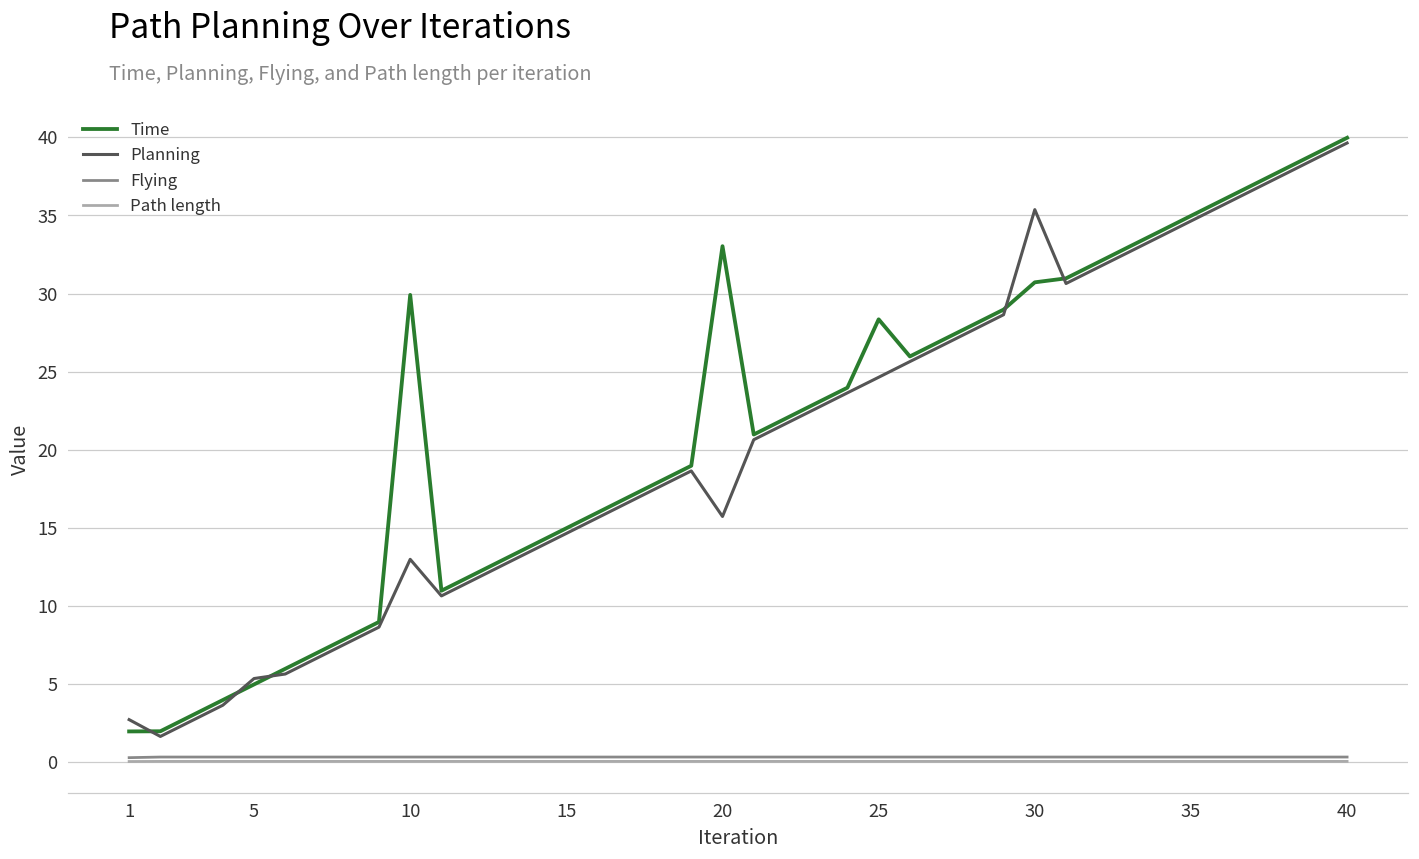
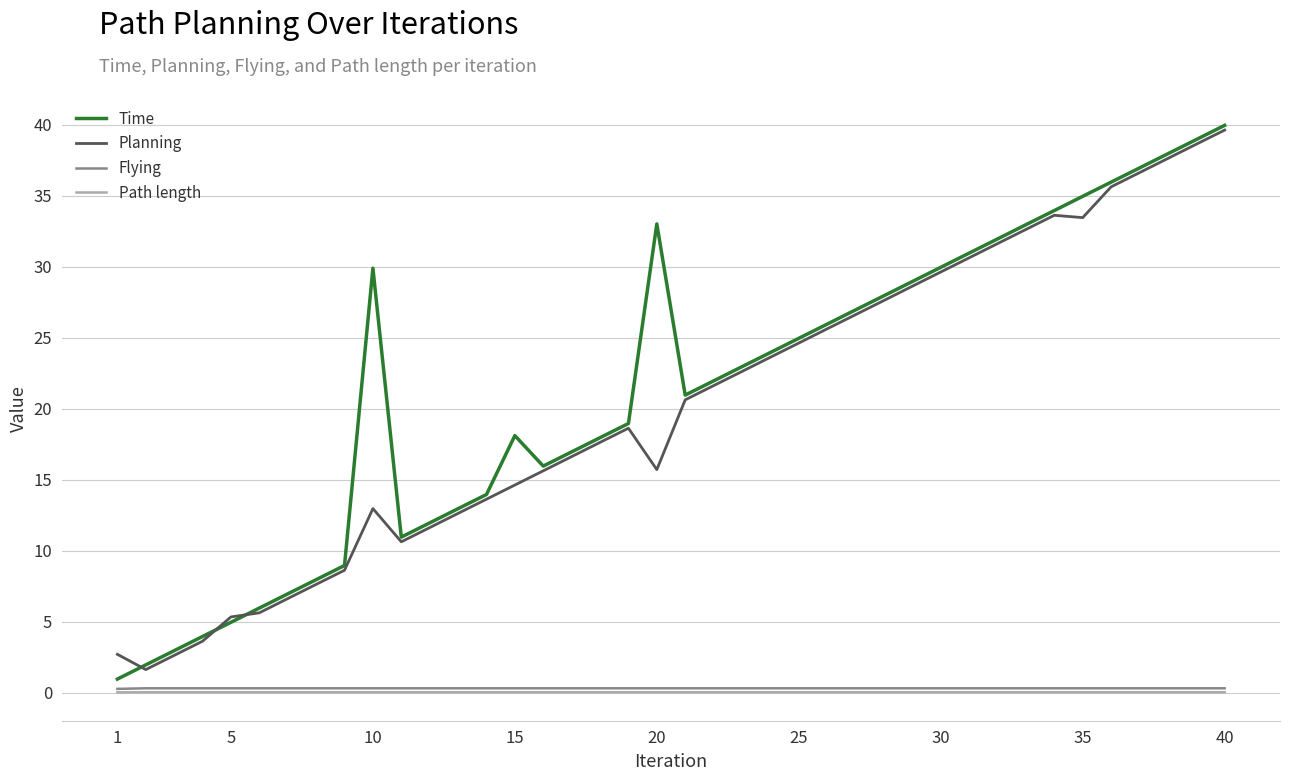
Time, 1: 2.0 -> 1.0
Time, 15: 15.0 -> 18.1
Time, 25: 28.3 -> 25.0
Time, 30: 30.7 -> 30.0
Planning, 30: 35.4 -> 29.6
Planning, 35: 34.6 -> 33.5
